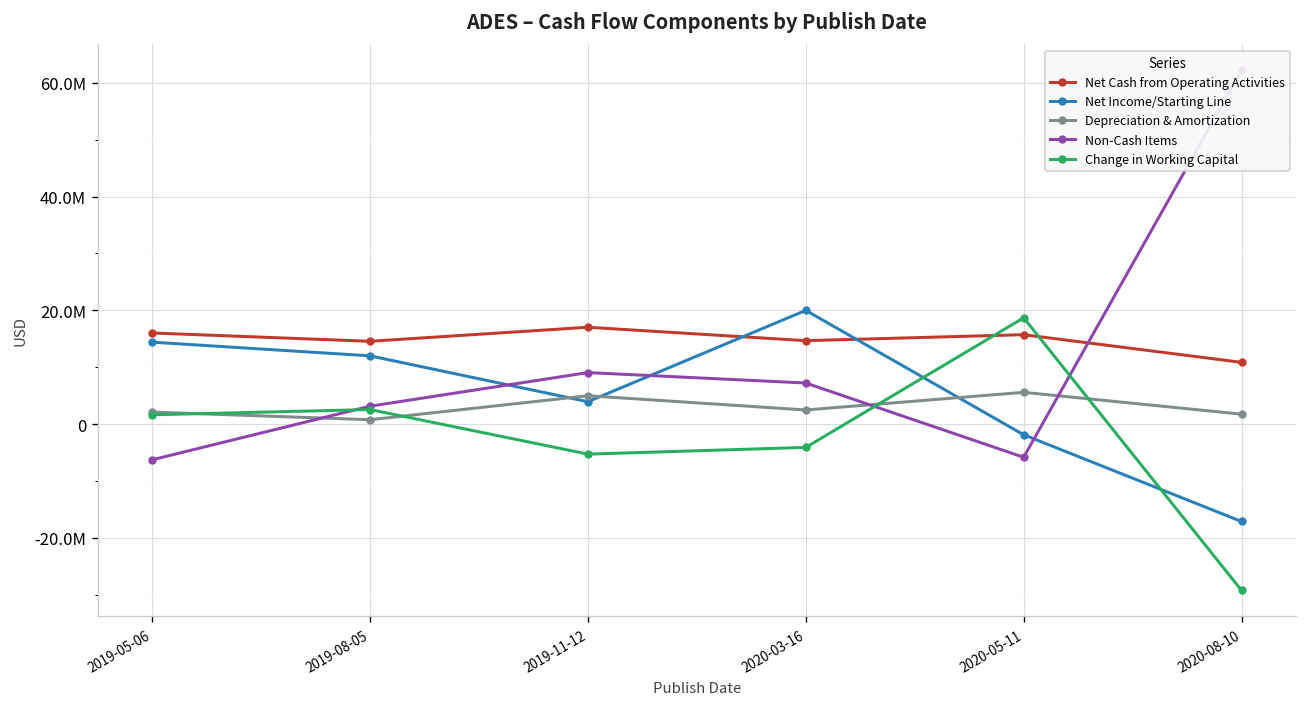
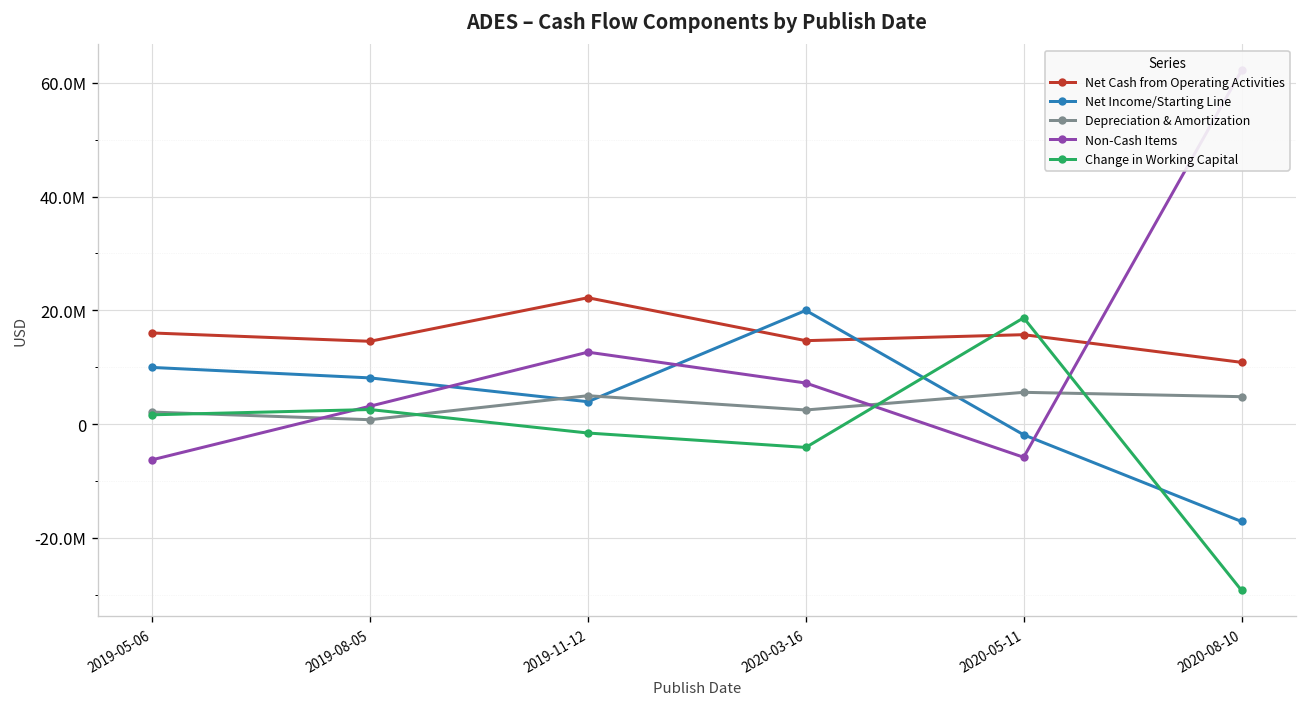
Net Income/Starting Line, 2019-05-06: 14000000 -> 10000000
Net Income/Starting Line, 2019-08-05: 12000000 -> 8000000
Net Cash from Operating Activities, 2019-11-12: 17000000 -> 22000000
Non-Cash Items, 2019-11-12: 9000000 -> 13000000
Change in Working Capital, 2019-11-12: -5000000 -> -2000000
Depreciation & Amortization, 2020-08-10: 2000000 -> 5000000
